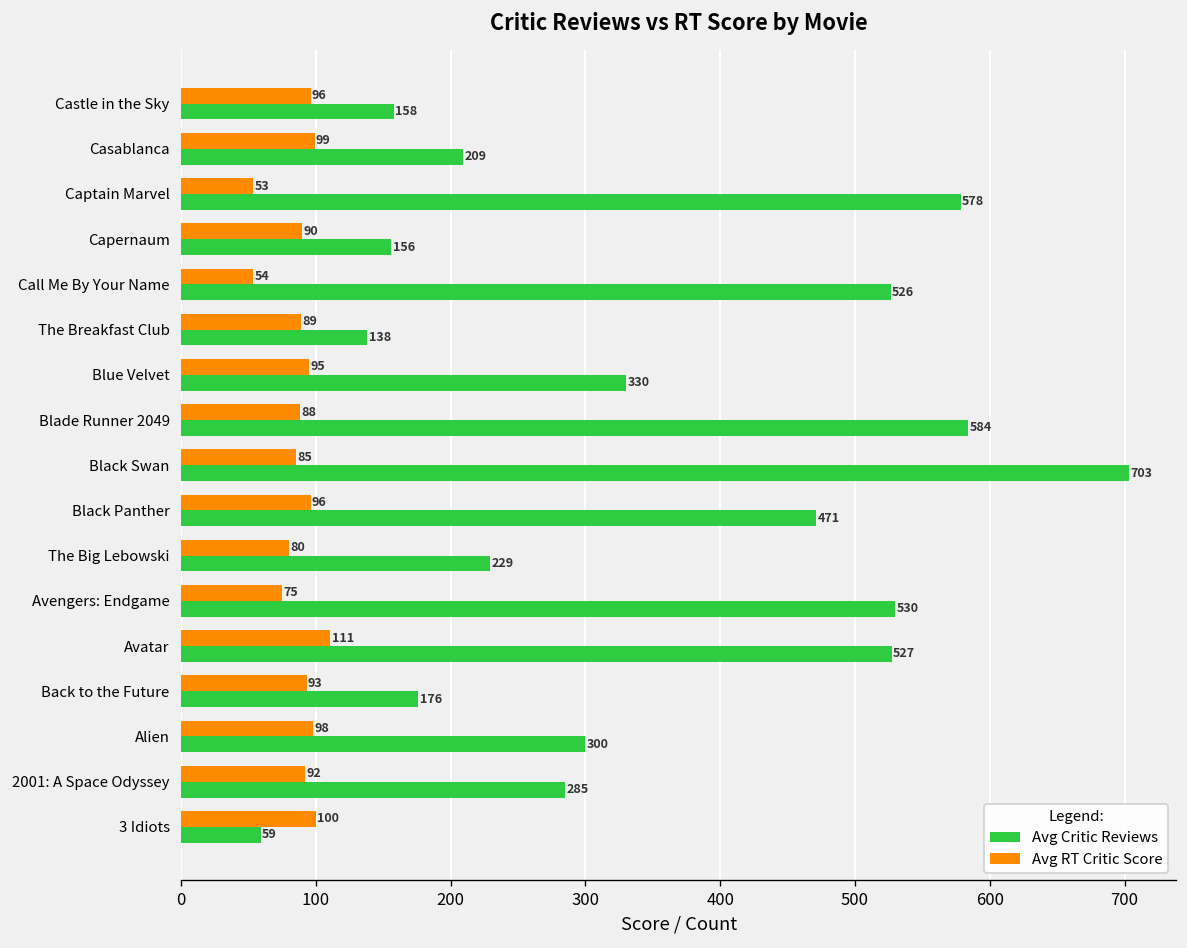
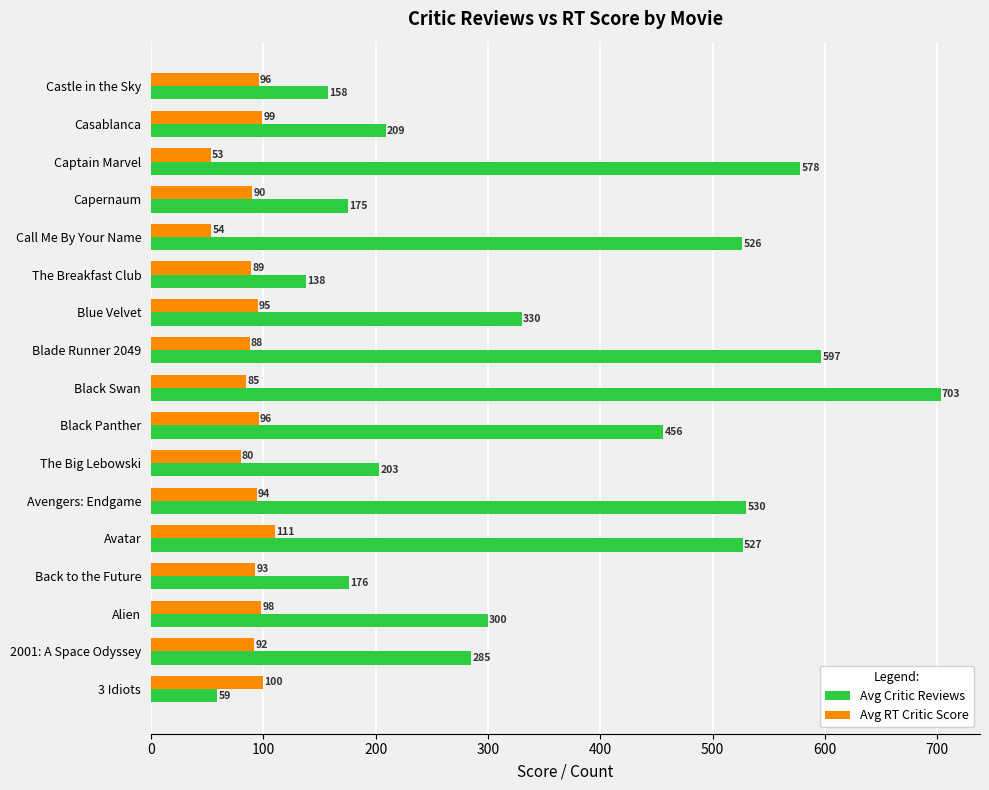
Avg Critic Reviews, Capernaum: 156 -> 175
Avg Critic Reviews, Blade Runner 2049: 584 -> 597
Avg Critic Reviews, Black Panther: 471 -> 456
Avg Critic Reviews, The Big Lebowski: 229 -> 203
Avg RT Critic Score, Avengers: Endgame: 75 -> 94
